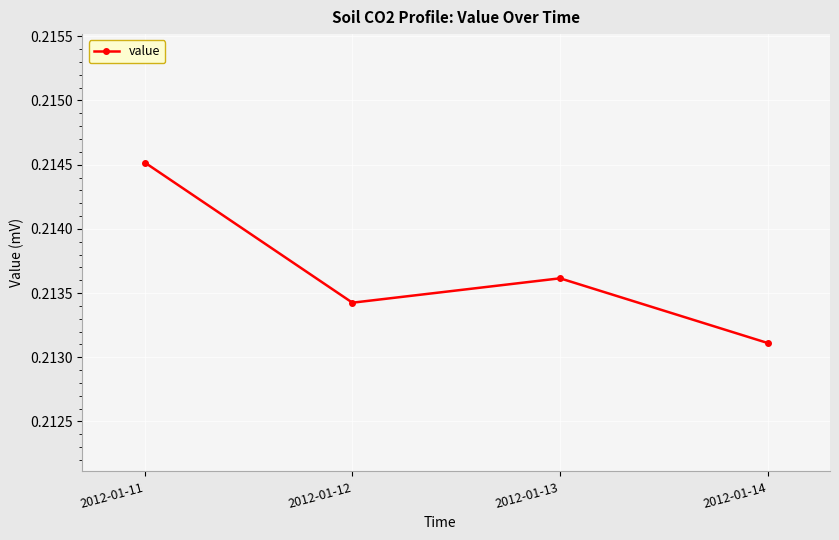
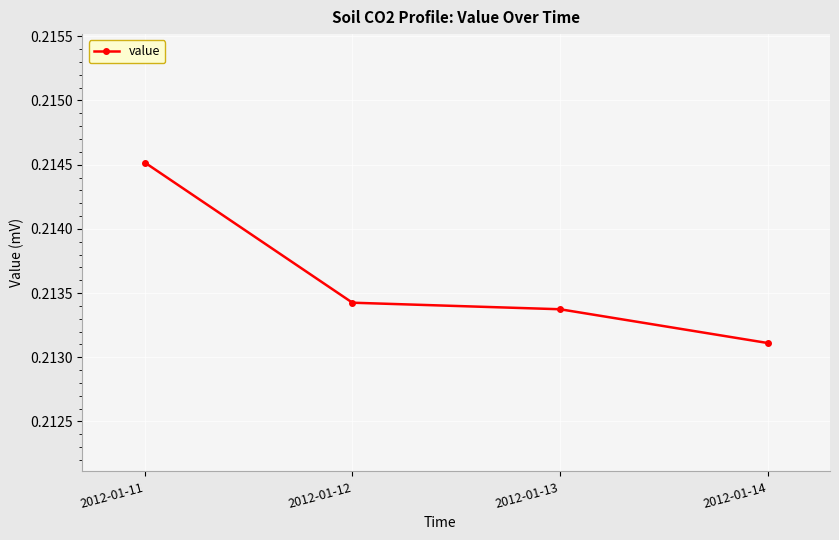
2012-01-13: 0.21362 -> 0.21337
